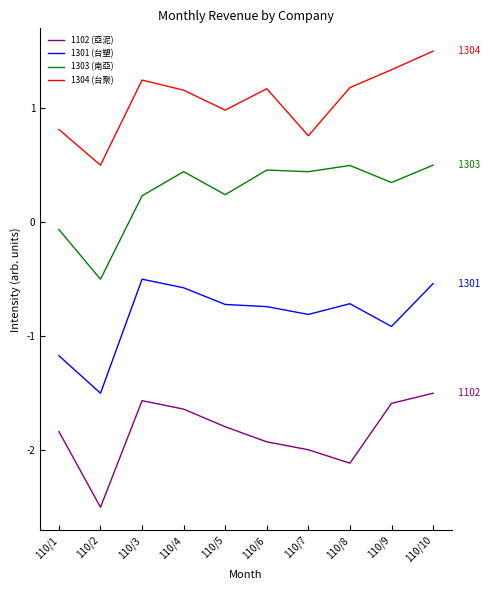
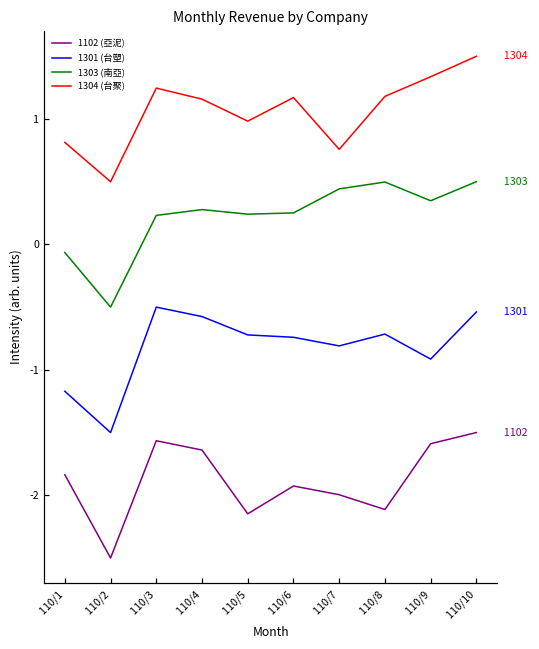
1303 (南亞), 110/4: 0.44 -> 0.28
1102 (亞泥), 110/5: -1.79 -> -2.15
1303 (南亞), 110/6: 0.46 -> 0.25
